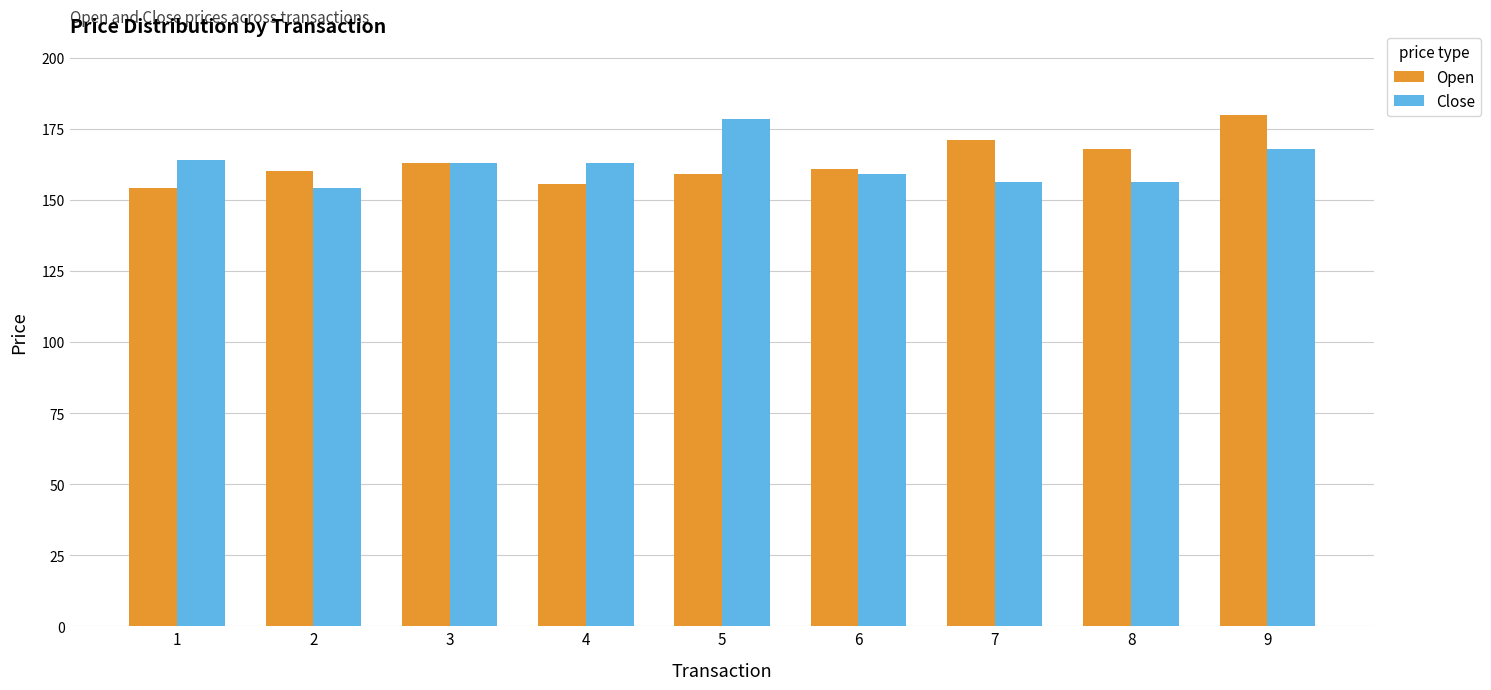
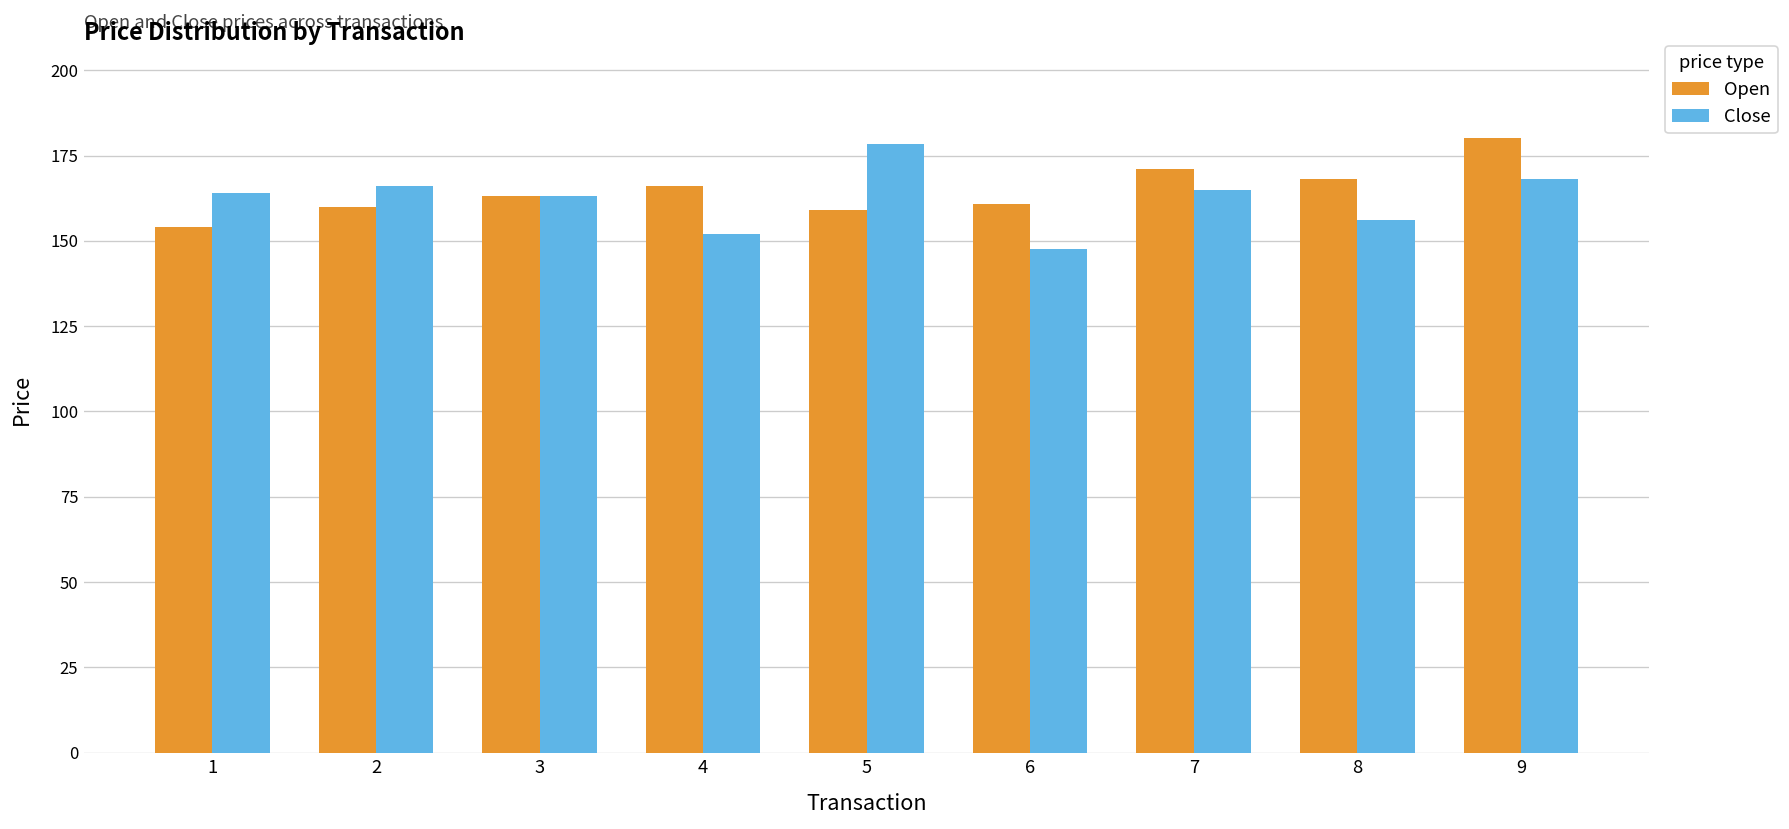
Close, 2: 154 -> 166
Open, 4: 156 -> 166
Close, 4: 163 -> 152
Close, 6: 159 -> 148
Close, 7: 156 -> 165
